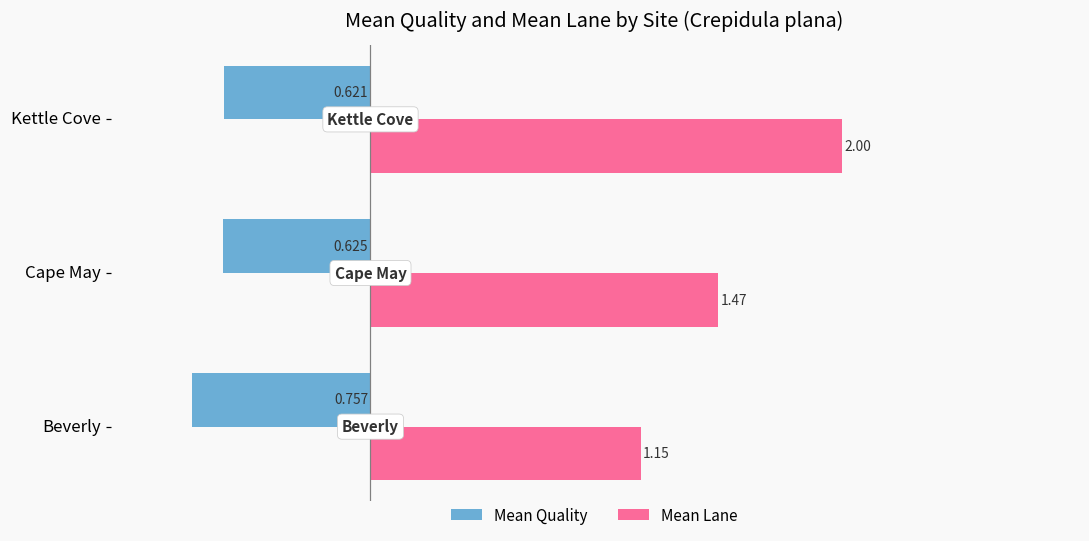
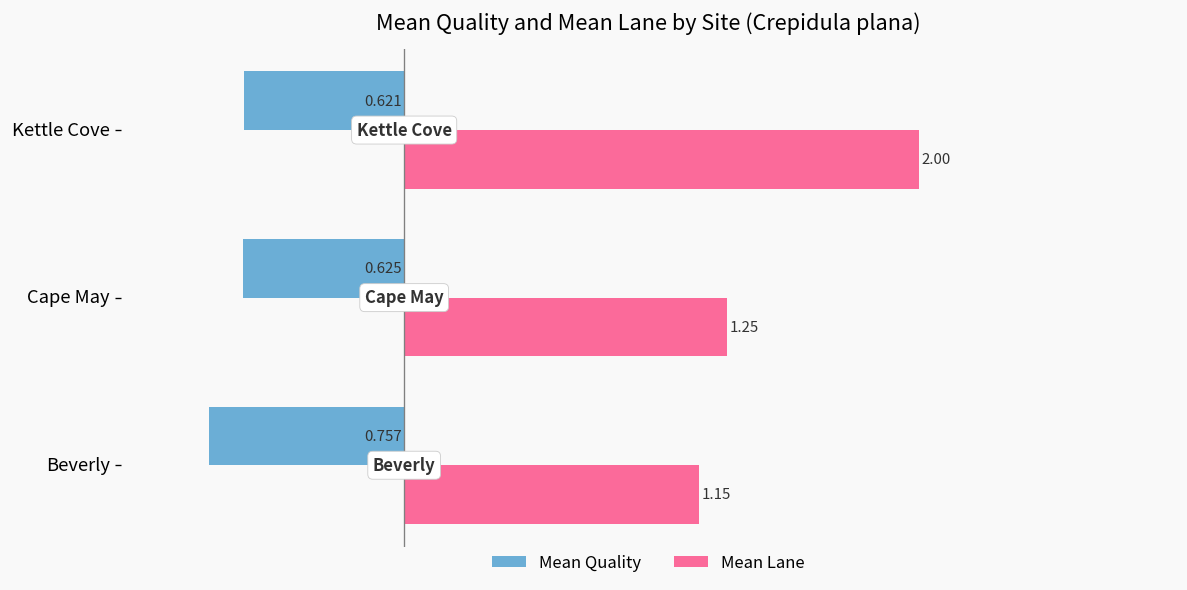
Mean Lane, Cape May: 1.47 -> 1.25
